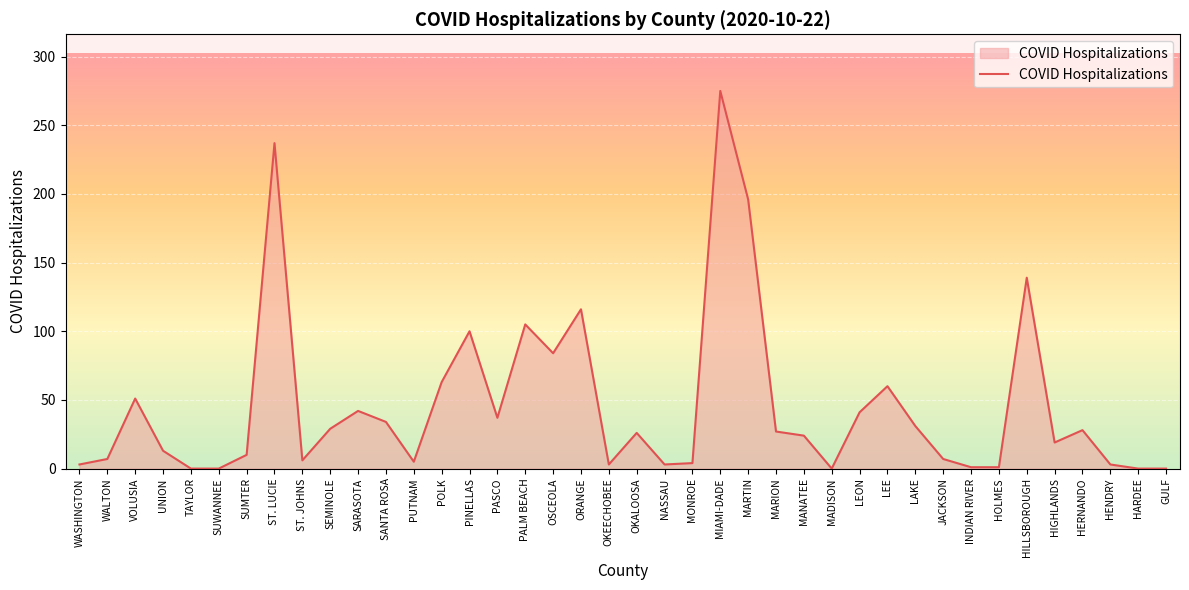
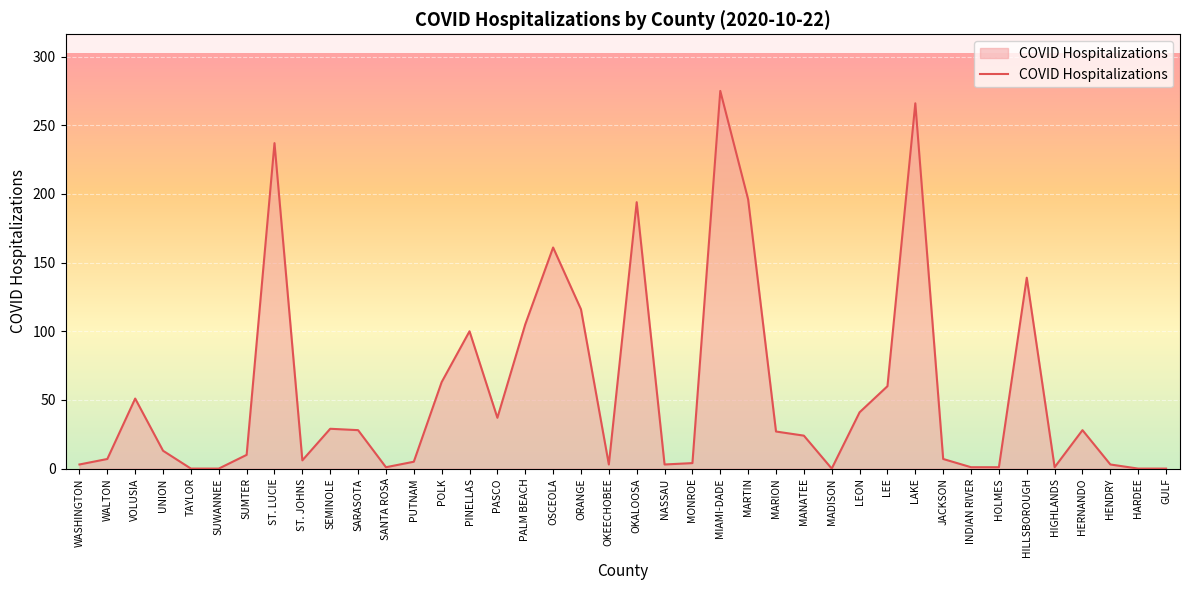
SARASOTA: 42 -> 28
SANTA ROSA: 34 -> 1
OSCEOLA: 84 -> 161
OKALOOSA: 26 -> 194
LAKE: 31 -> 266
HIGHLANDS: 19 -> 1
